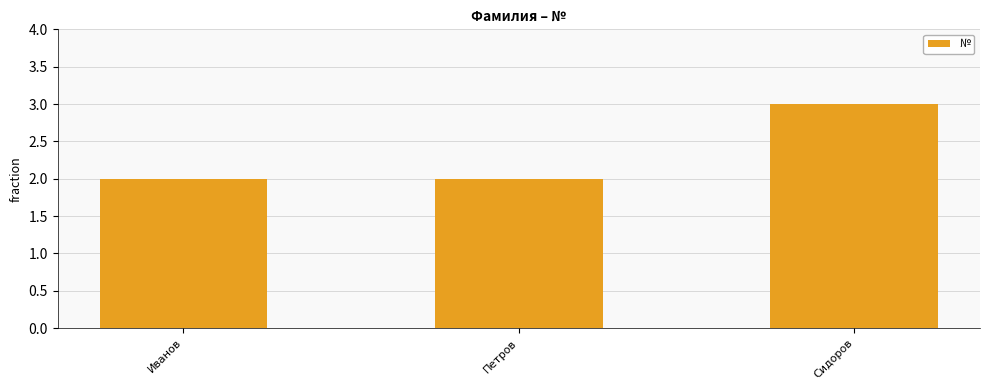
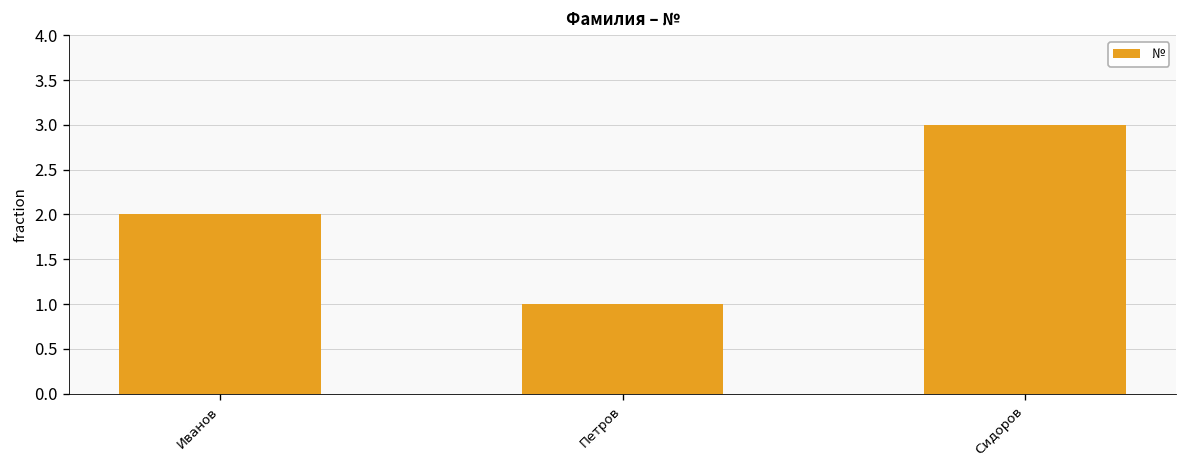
Петров: 2 -> 1
